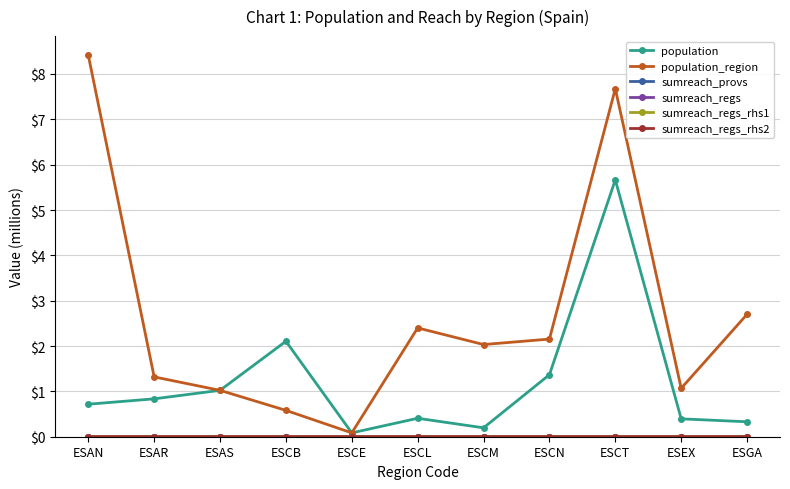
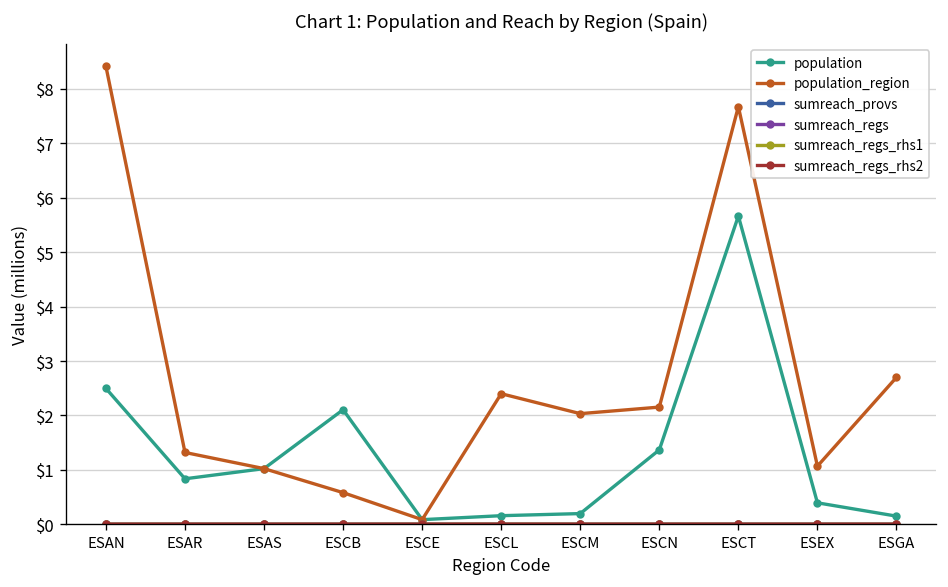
population, ESAN: $0.7 -> $2.5
population, ESCL: $0.4 -> $0.2
population, ESGA: $0.3 -> $0.1
